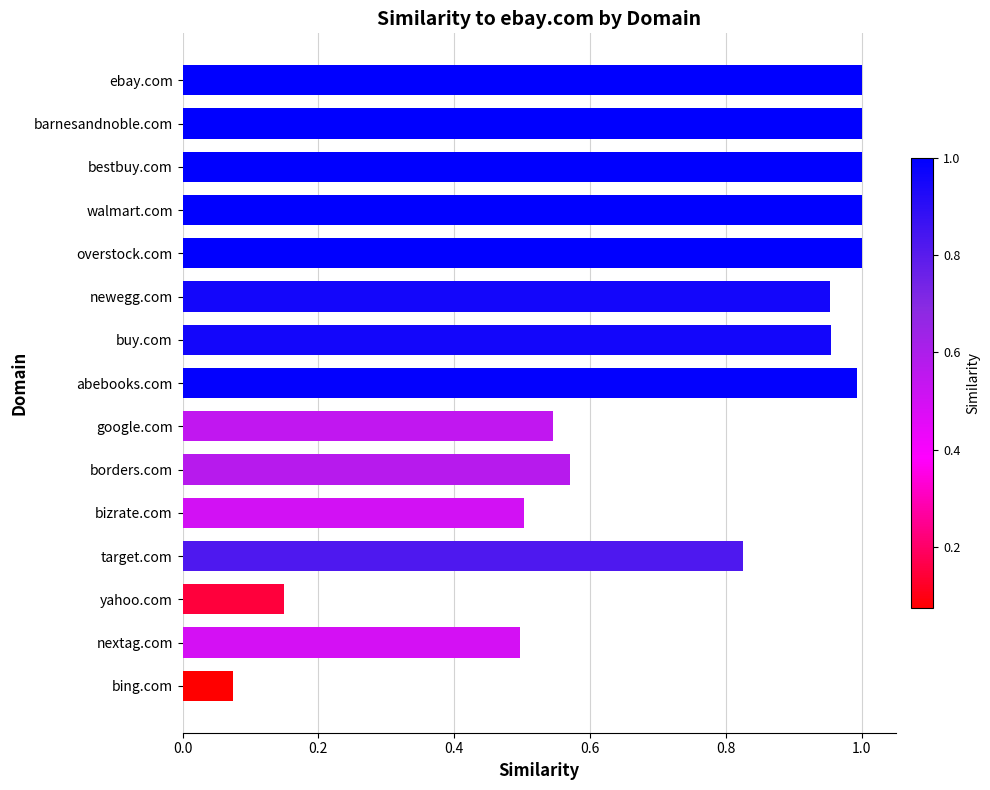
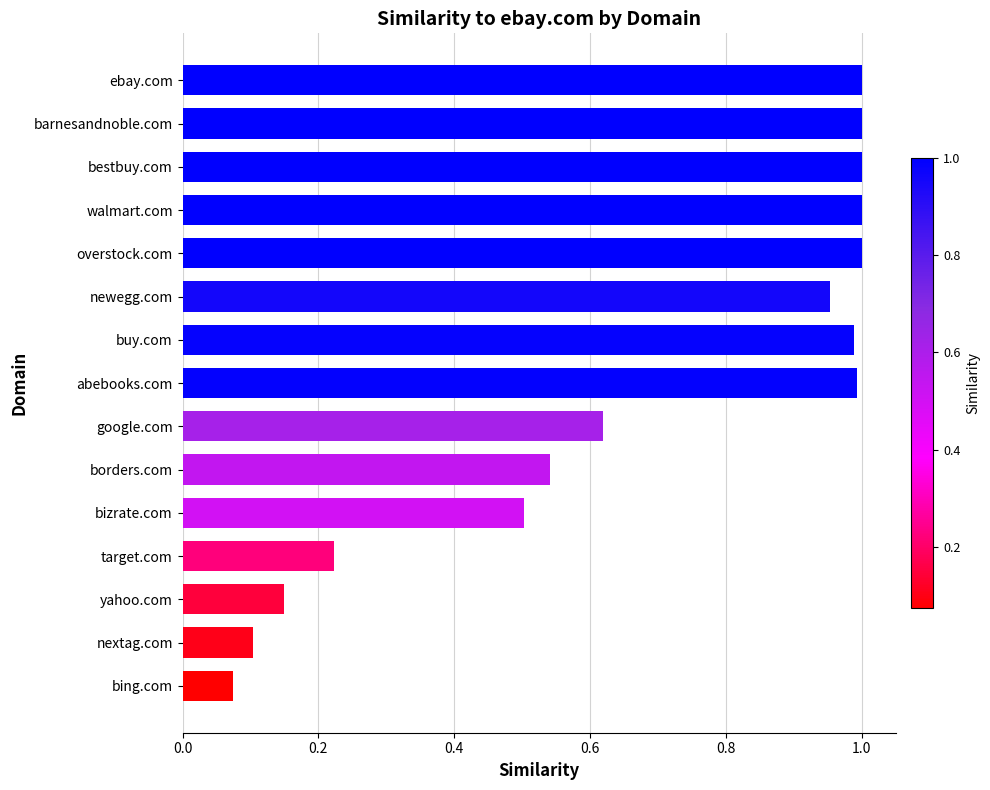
buy.com: 0.95 -> 0.99
google.com: 0.54 -> 0.62
borders.com: 0.57 -> 0.54
target.com: 0.83 -> 0.22
nextag.com: 0.50 -> 0.10
